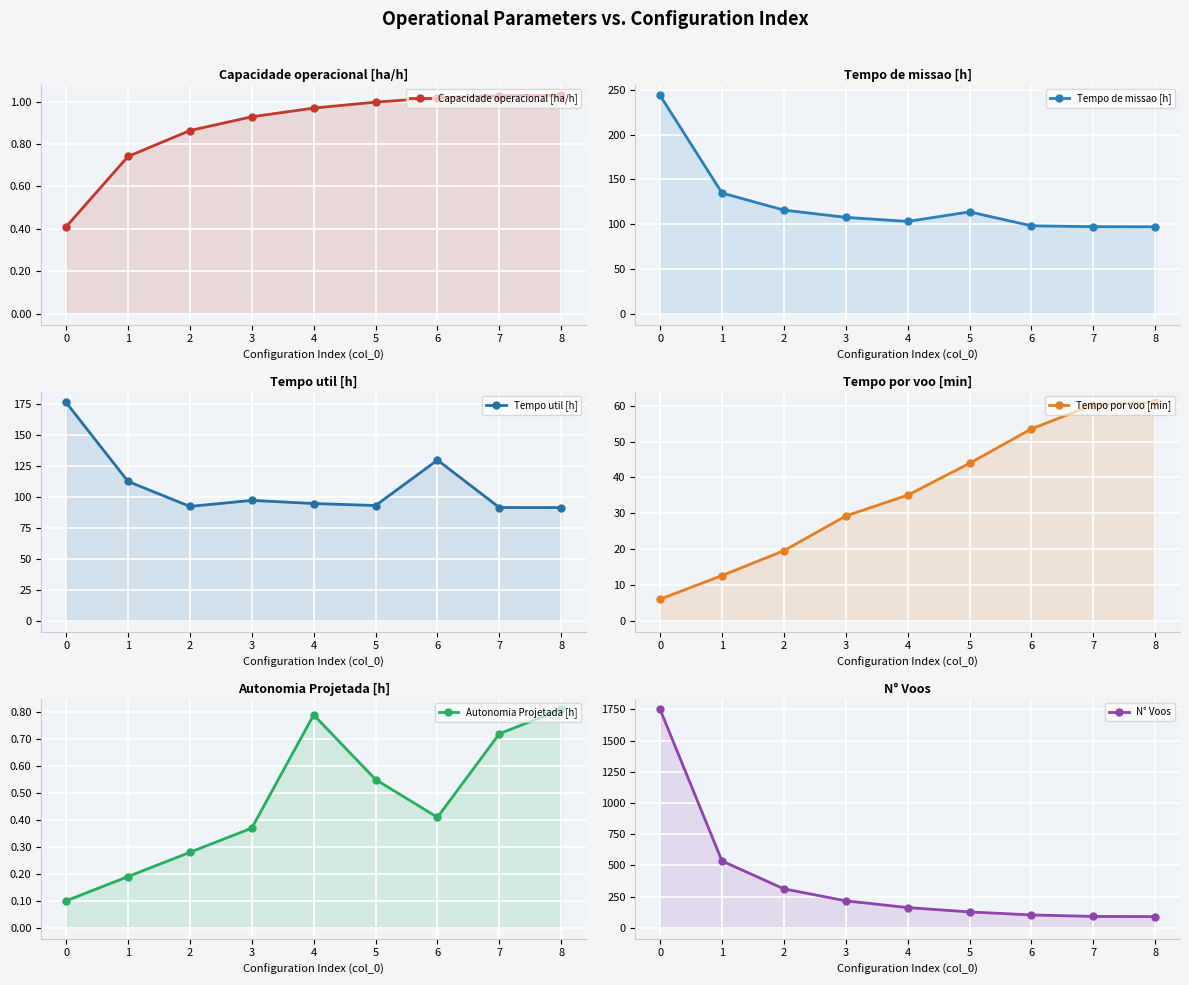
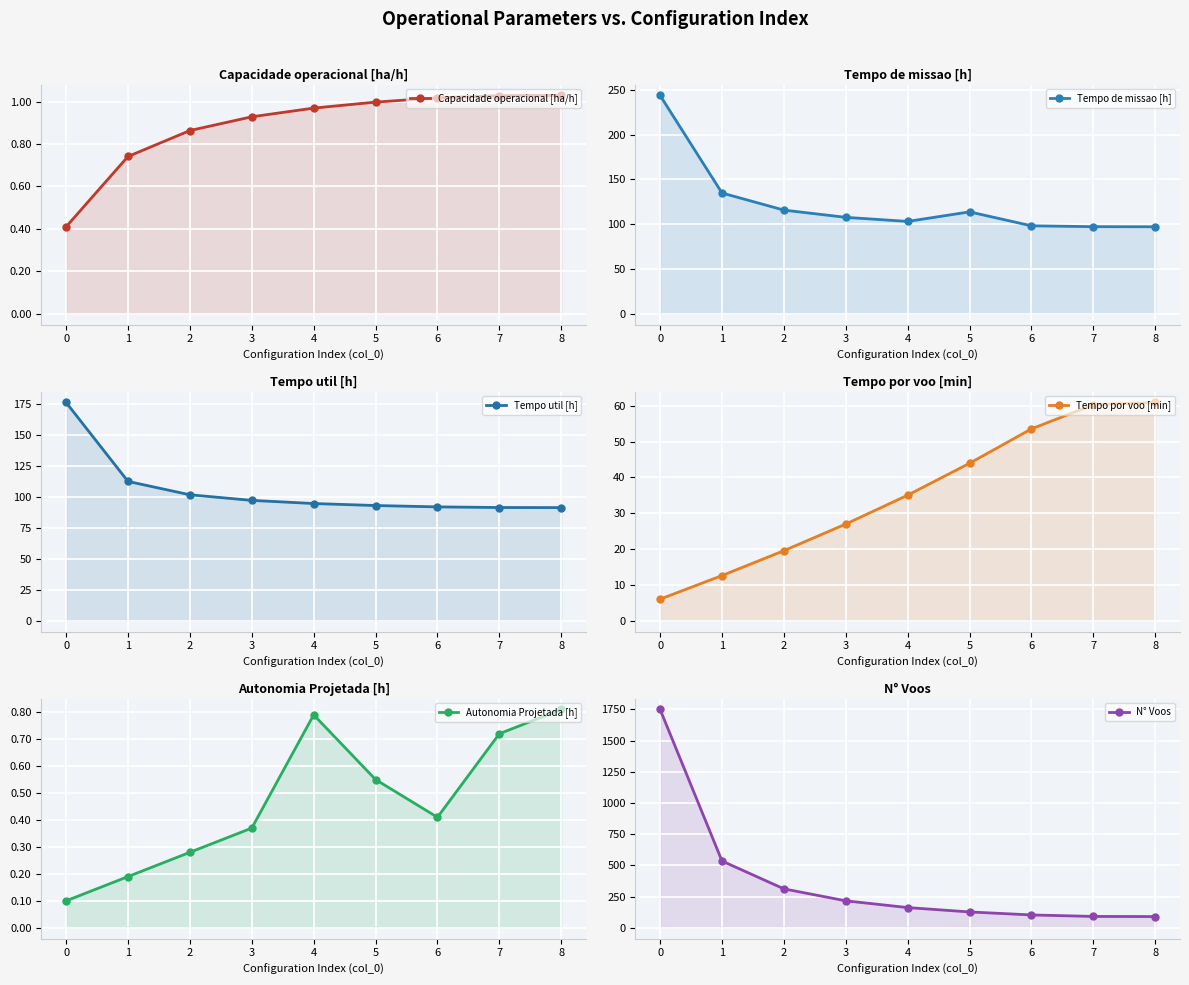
Tempo util [h], 2: 92 -> 102
Tempo util [h], 6: 130 -> 92
Tempo por voo [min], 3: 29 -> 27
